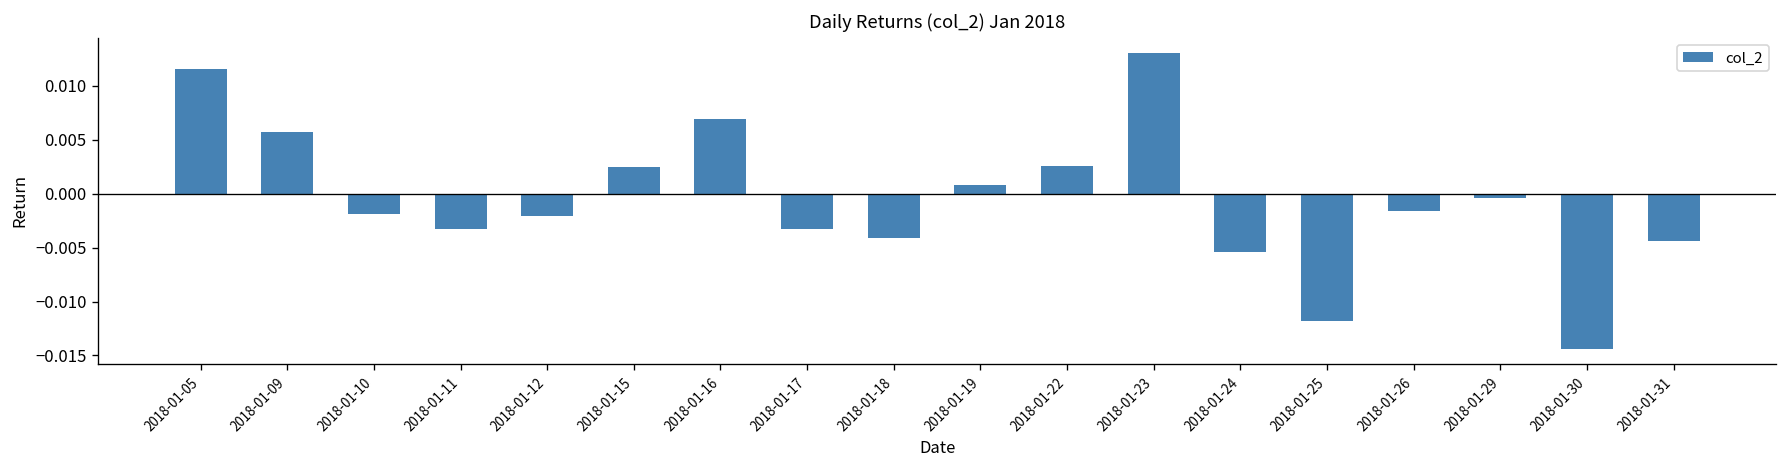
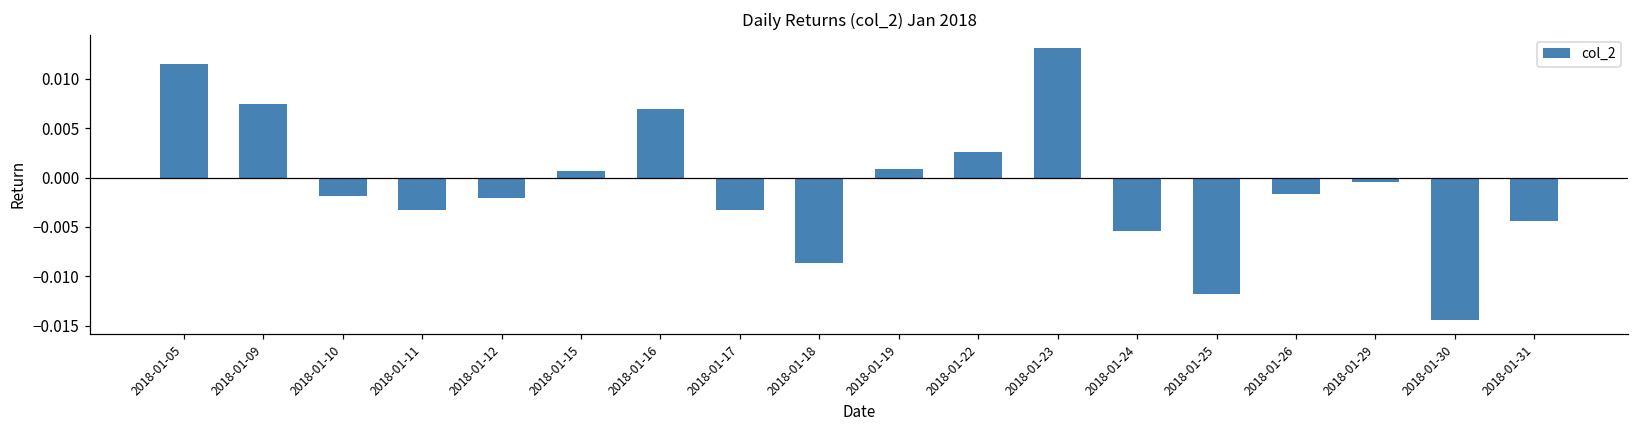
2018-01-09: 0.006 -> 0.007
2018-01-15: 0.002 -> 0.001
2018-01-18: -0.004 -> -0.009
